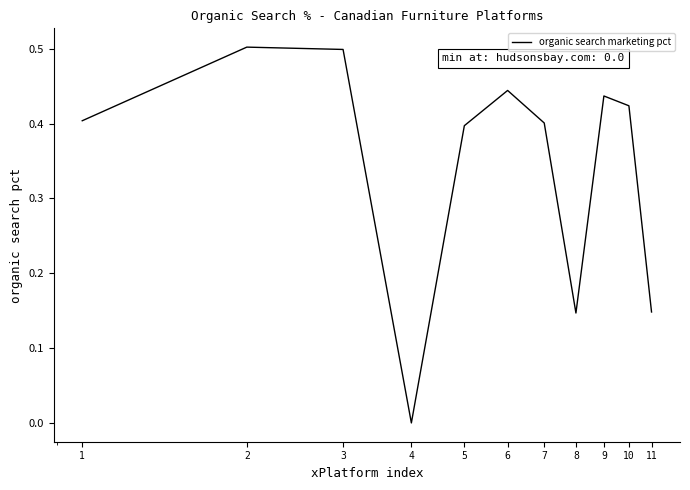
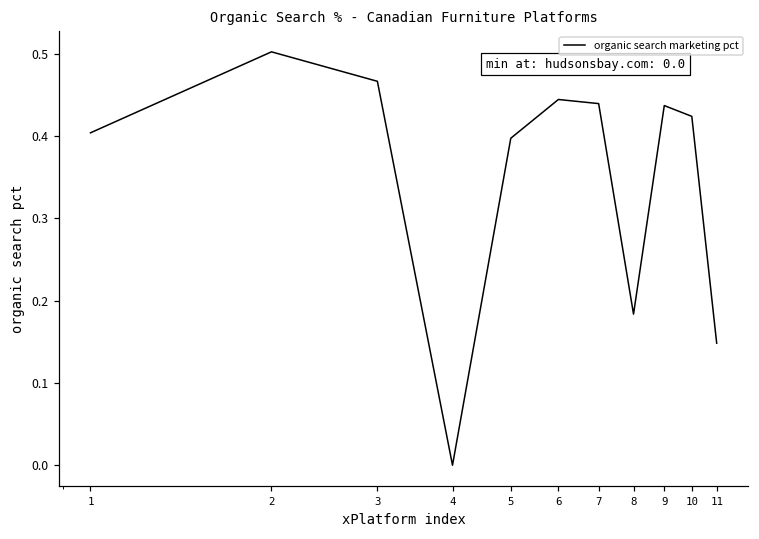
3: 0.50 -> 0.47
7: 0.40 -> 0.44
8: 0.15 -> 0.18
